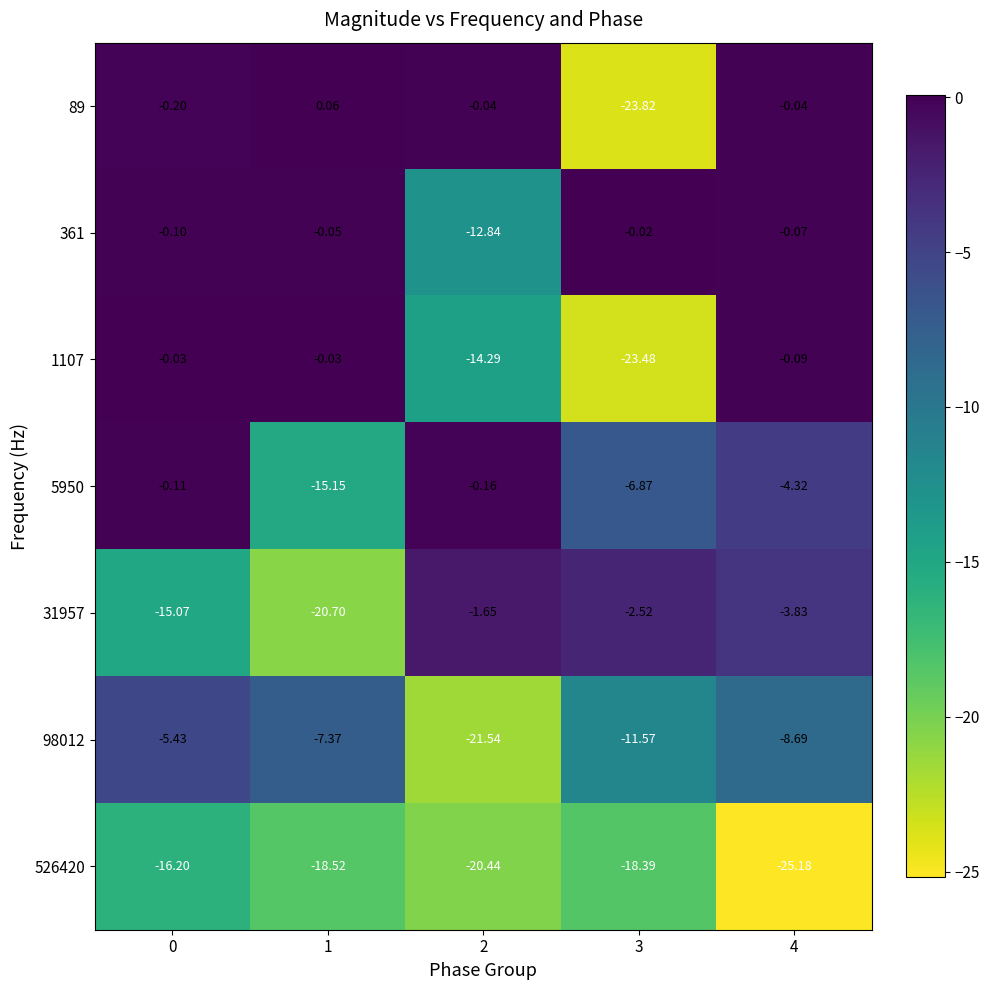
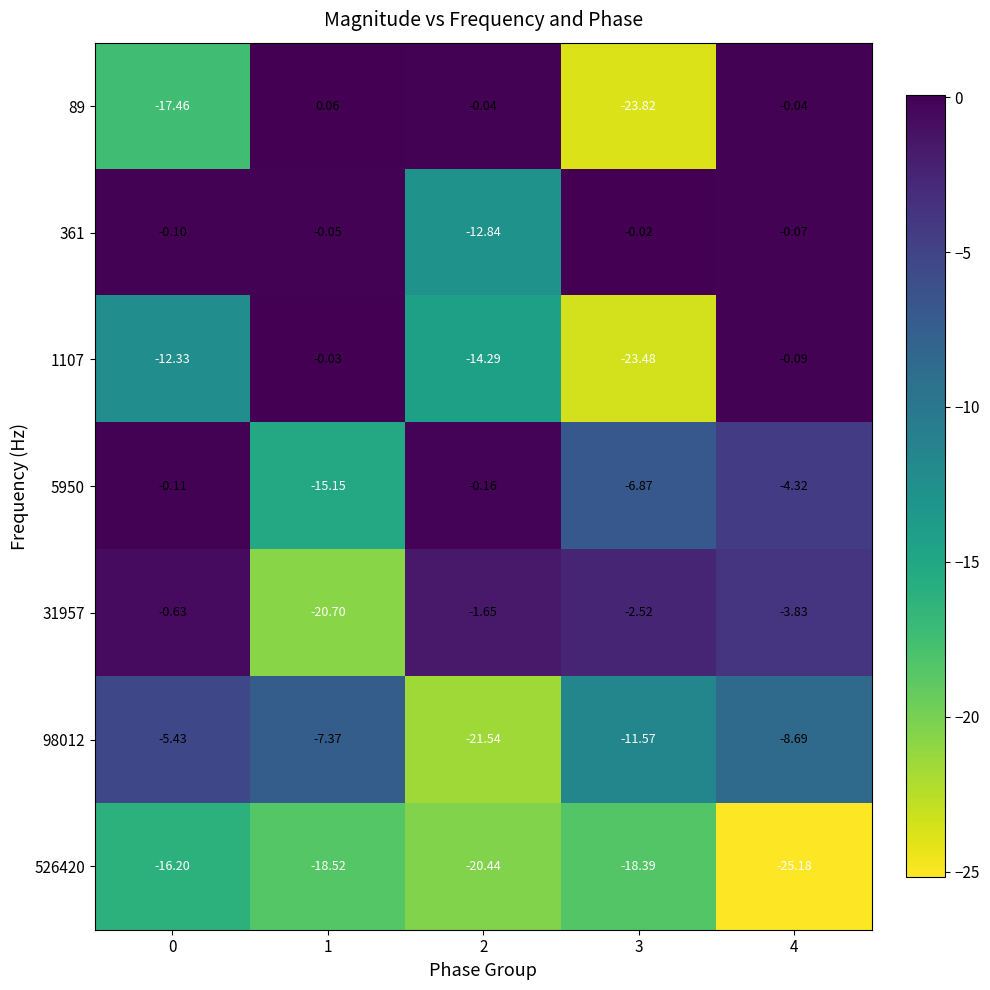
89, 0: -0.20 -> -17.46
1107, 0: -0.03 -> -12.33
31957, 0: -15.07 -> -0.63
